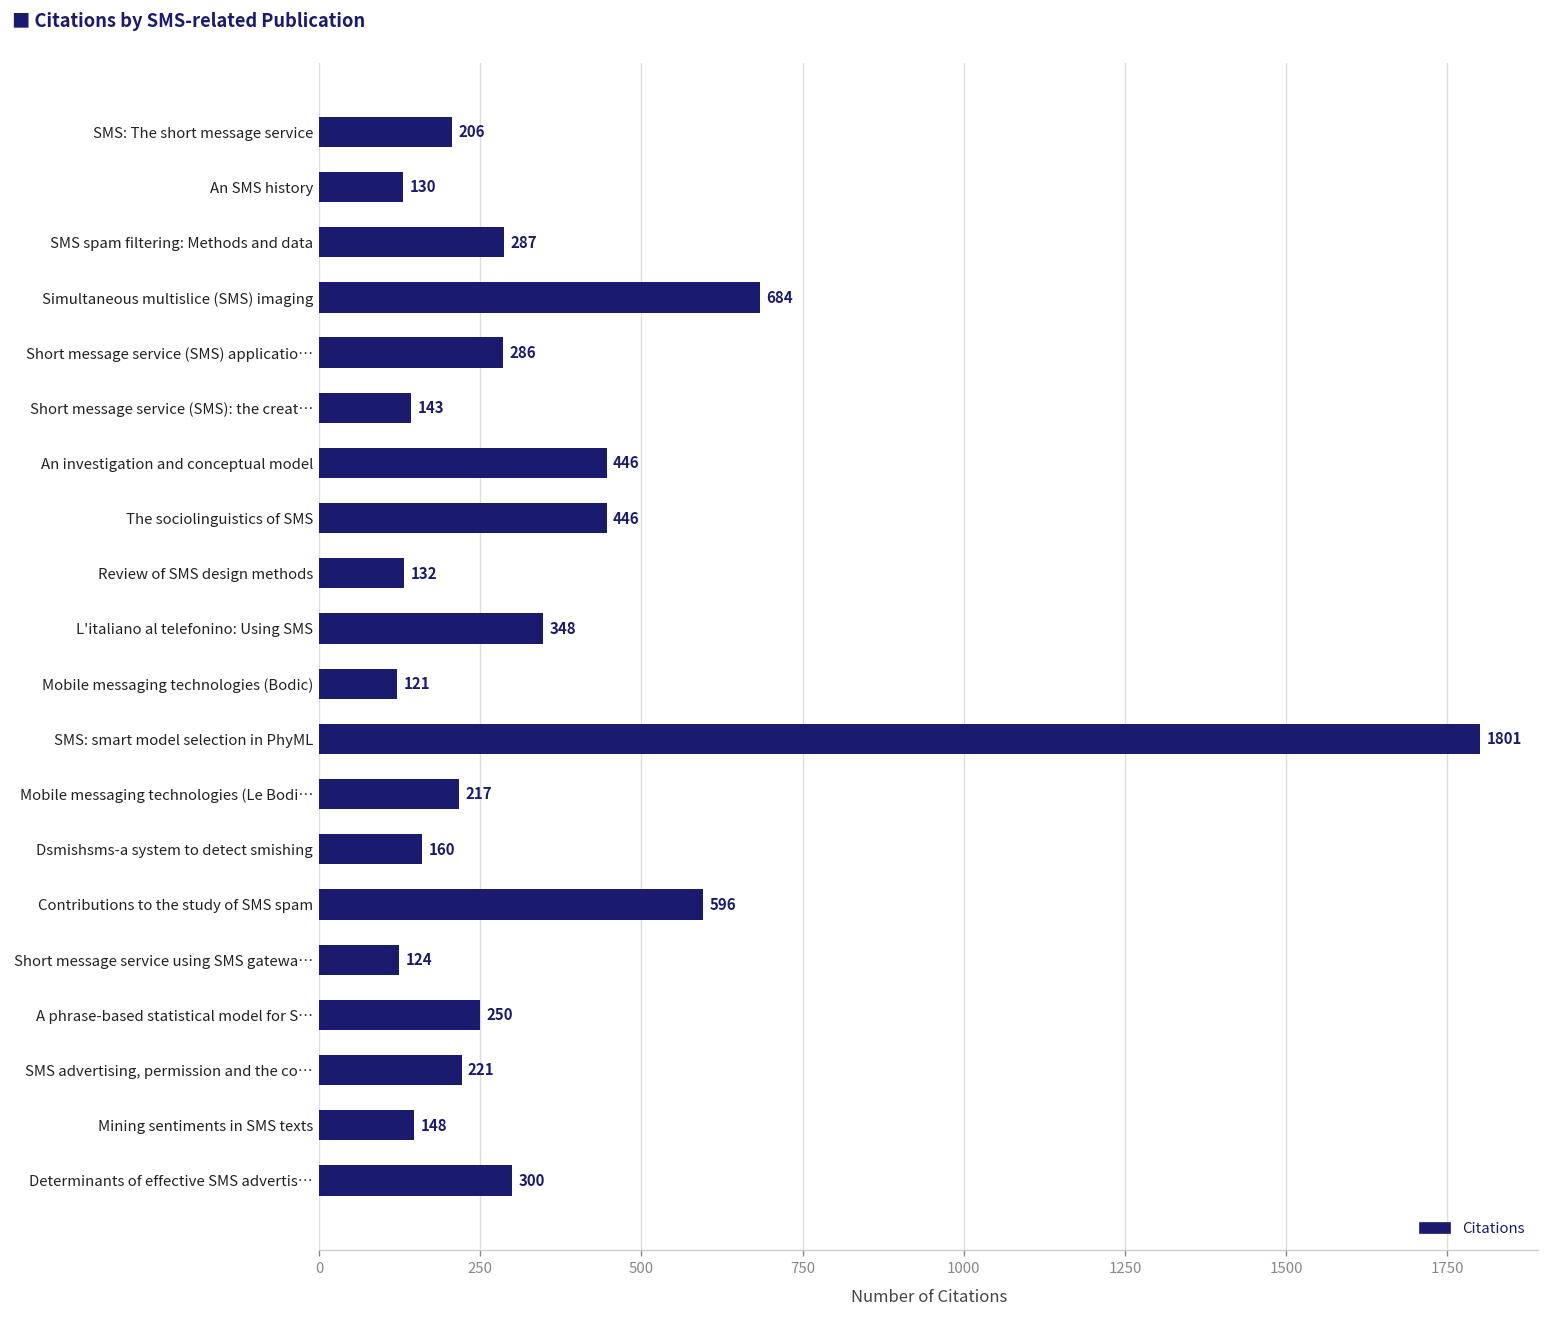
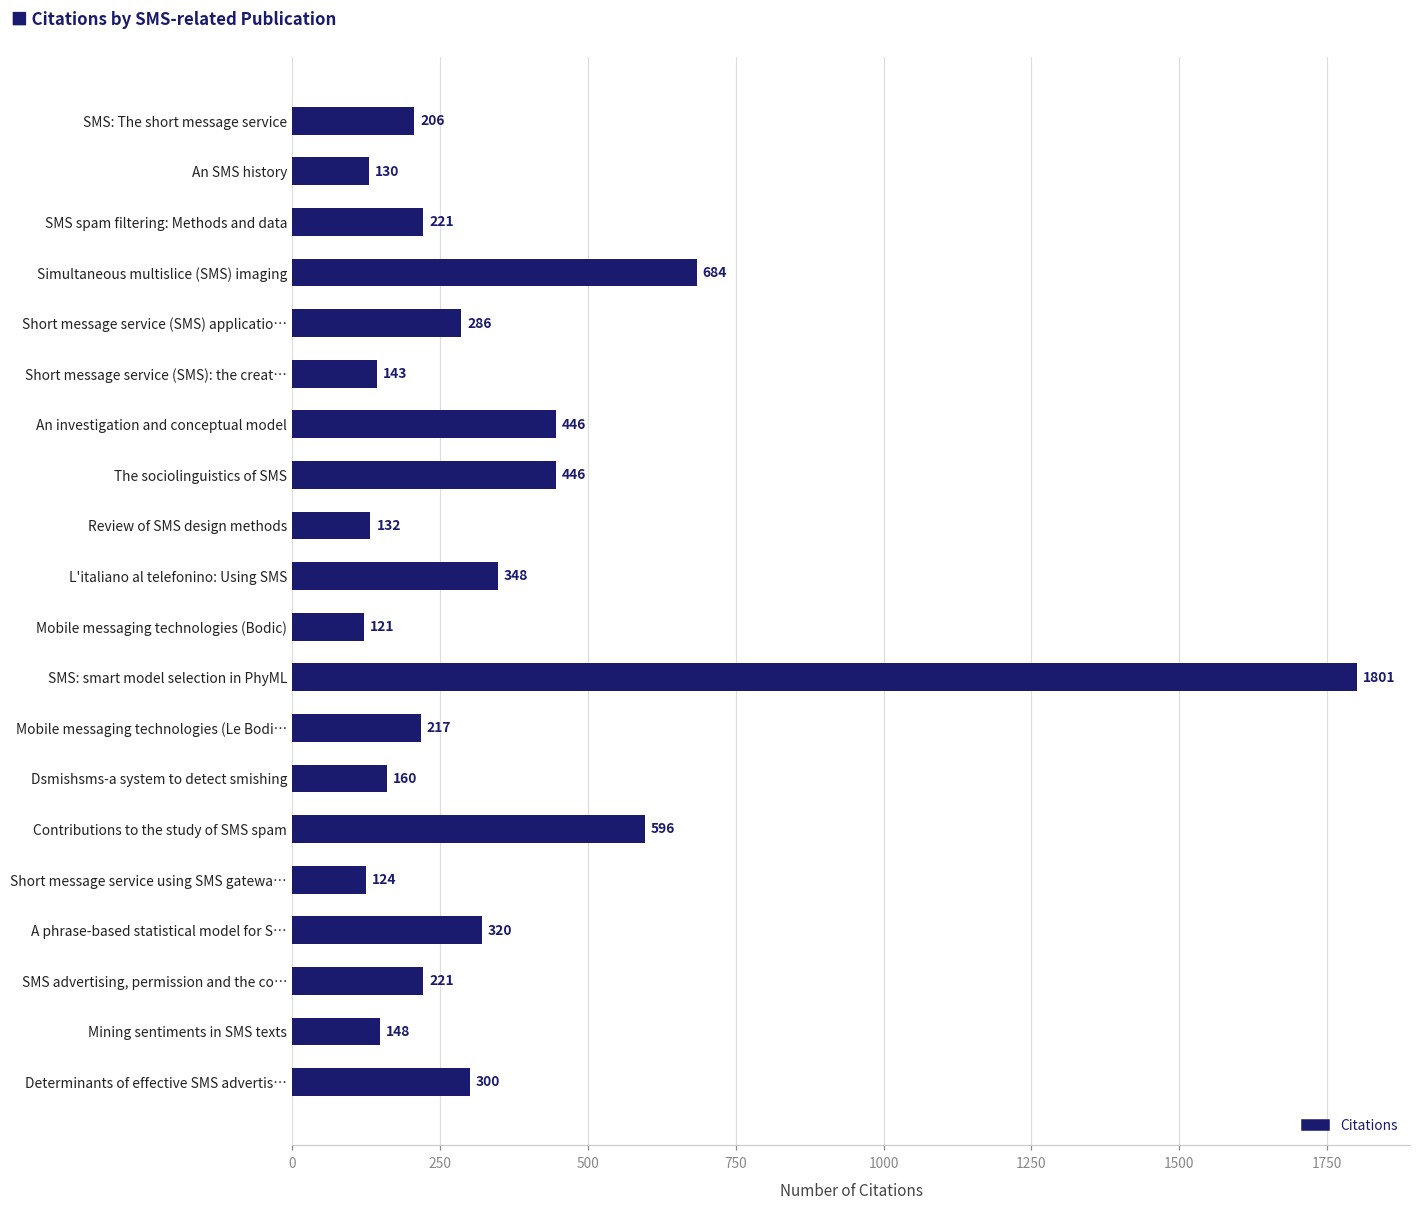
SMS spam filtering: Methods and data: 287 -> 221
A phrase-based statistical model for S…: 250 -> 320
